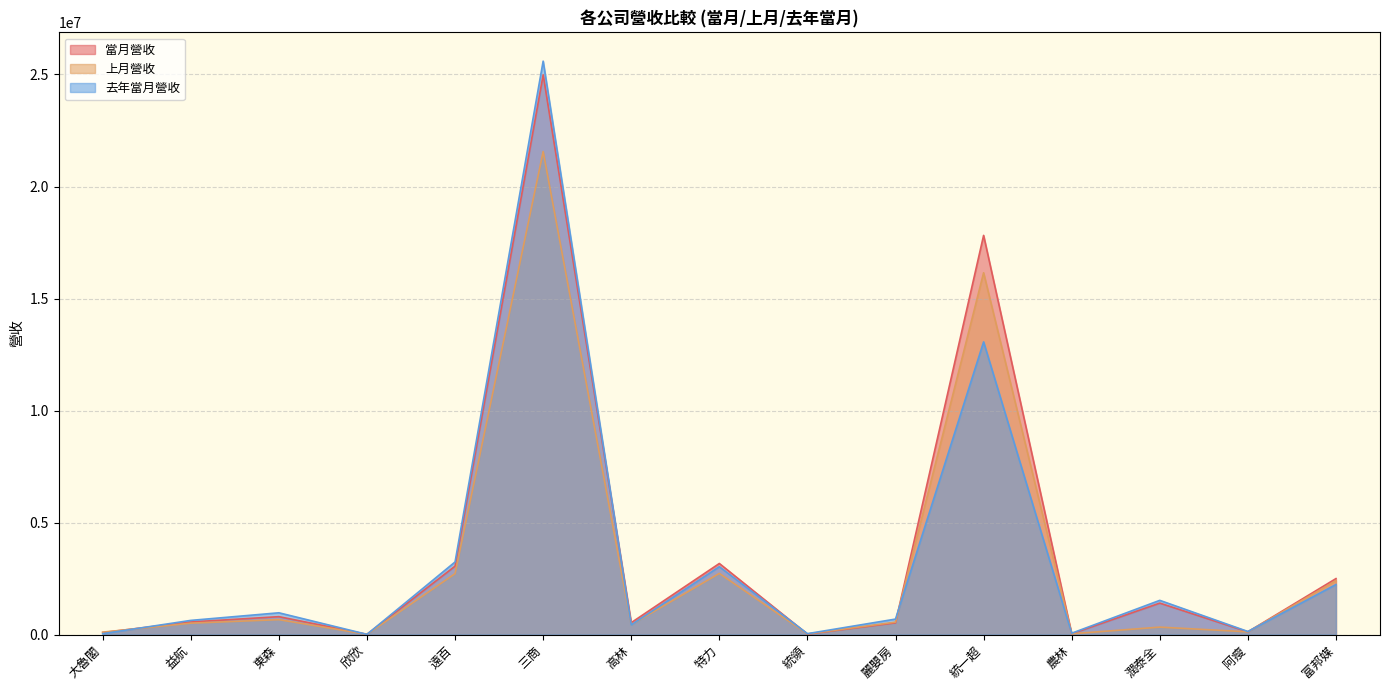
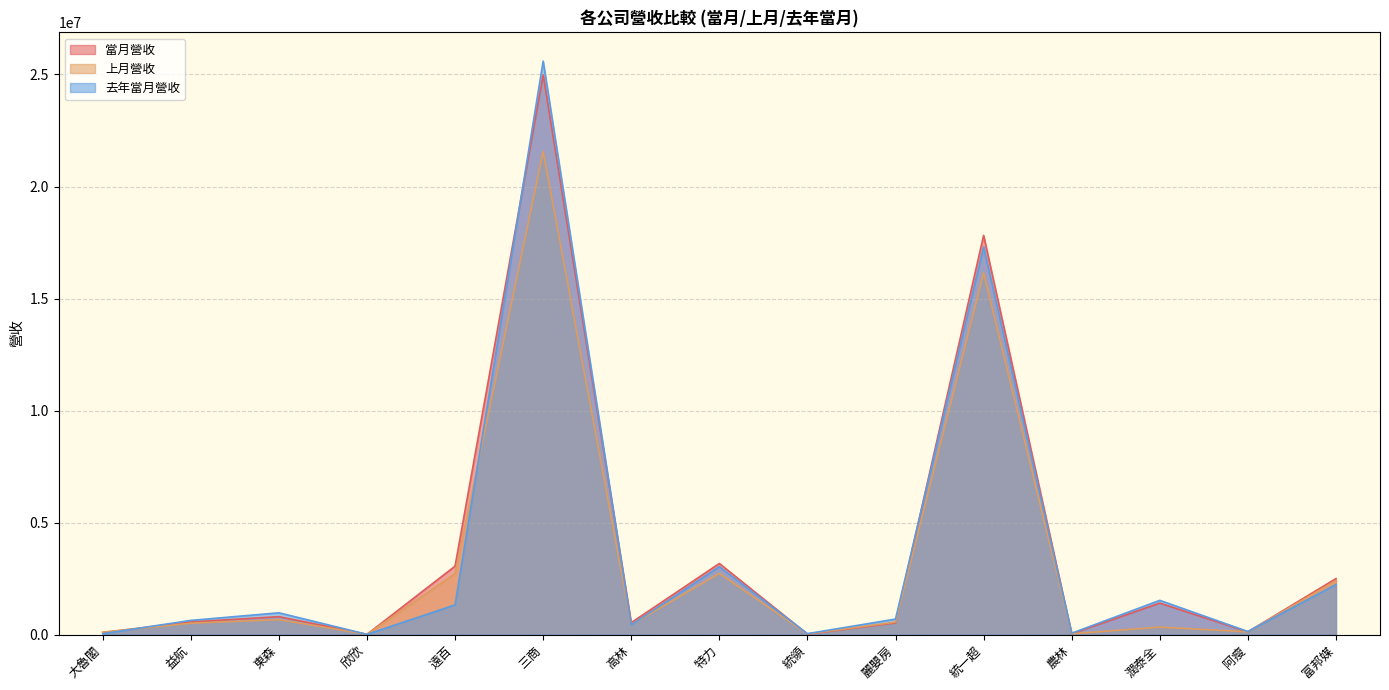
去年當月營收, 遠百: 3200000 -> 1300000
去年當月營收, 統一超: 13100000 -> 17300000
